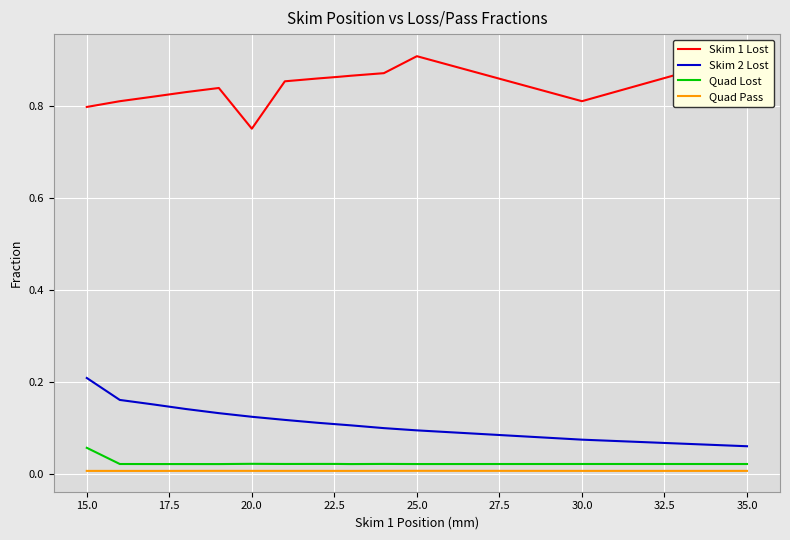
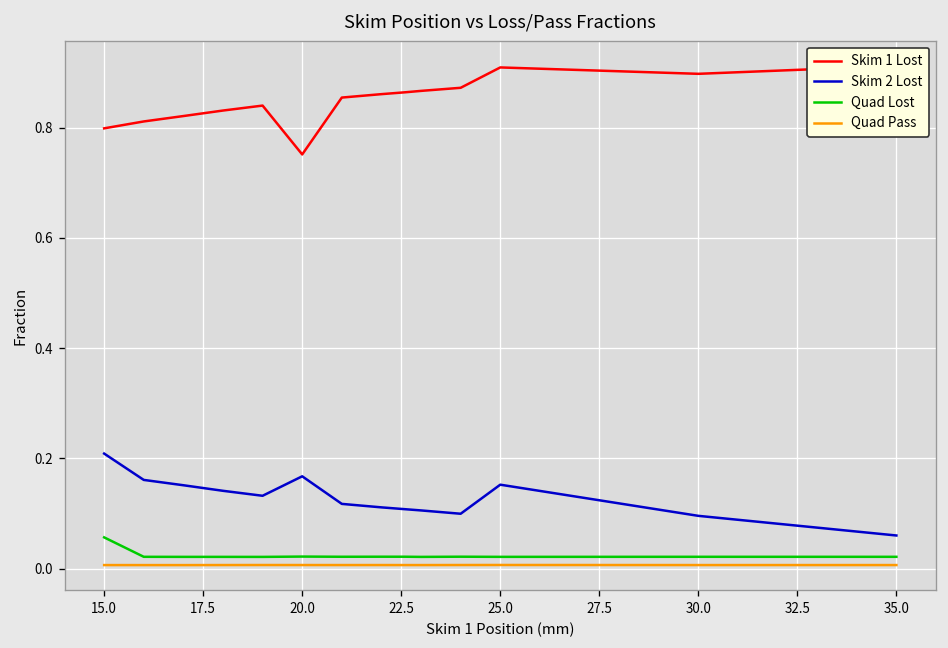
Skim 2 Lost, 20.0: 0.12 -> 0.17
Skim 2 Lost, 25.0: 0.09 -> 0.15
Skim 1 Lost, 30.0: 0.81 -> 0.90
Skim 2 Lost, 30.0: 0.07 -> 0.10
